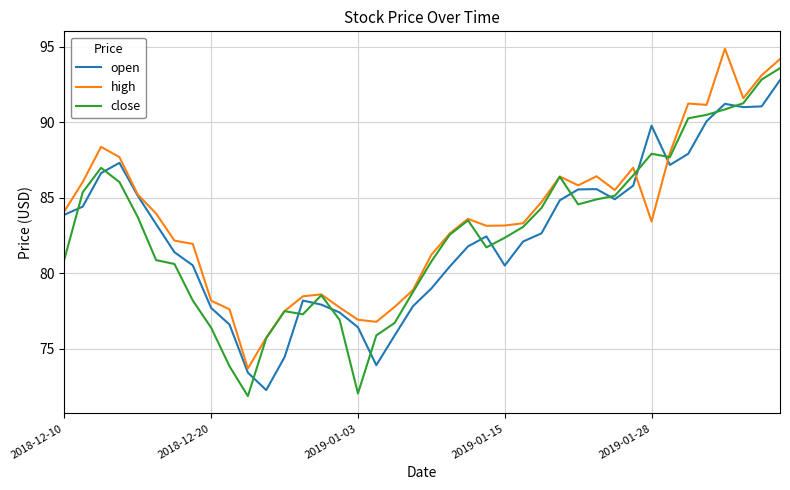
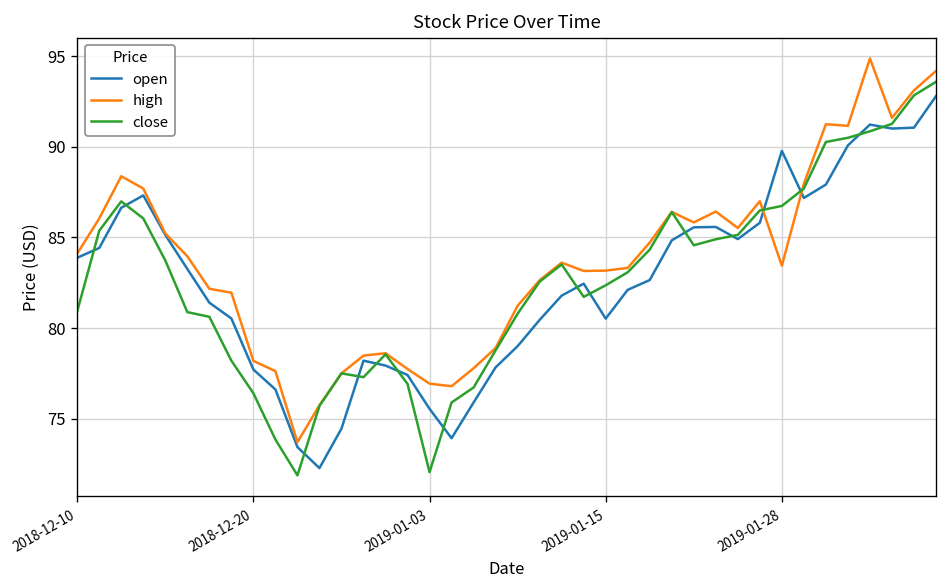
open, 2019-01-03: 76.4 -> 75.5
close, 2019-01-28: 87.9 -> 86.7
